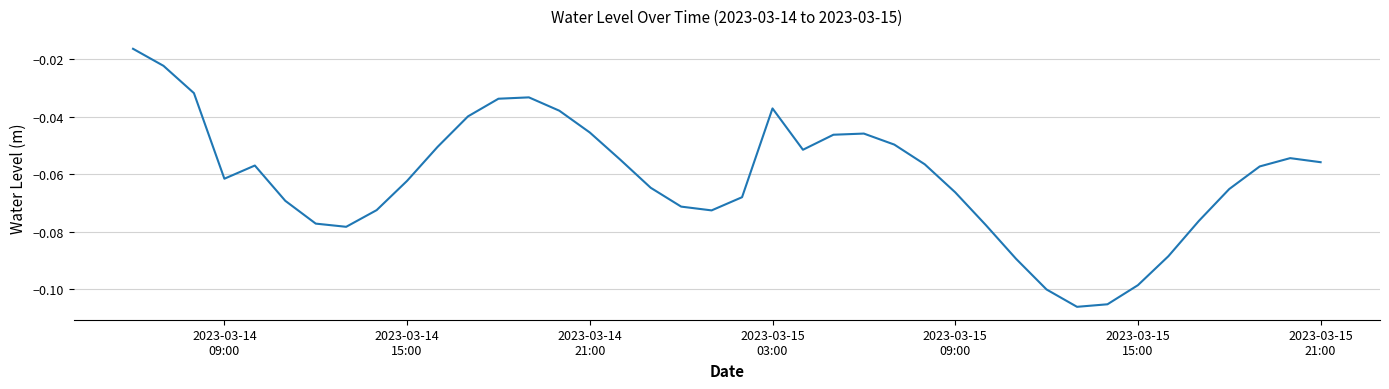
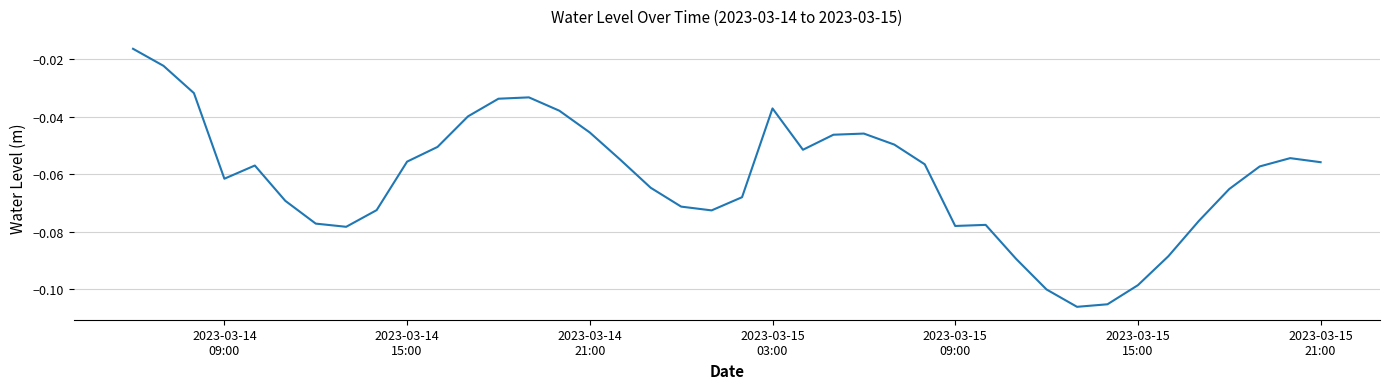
2023-03-14 15:00: -0.062 -> -0.056
2023-03-15 09:00: -0.066 -> -0.078
